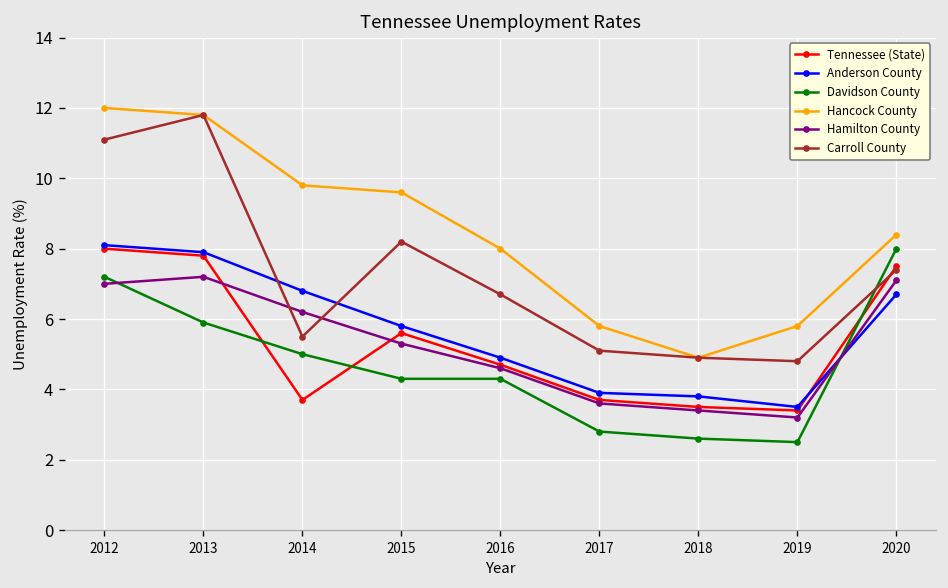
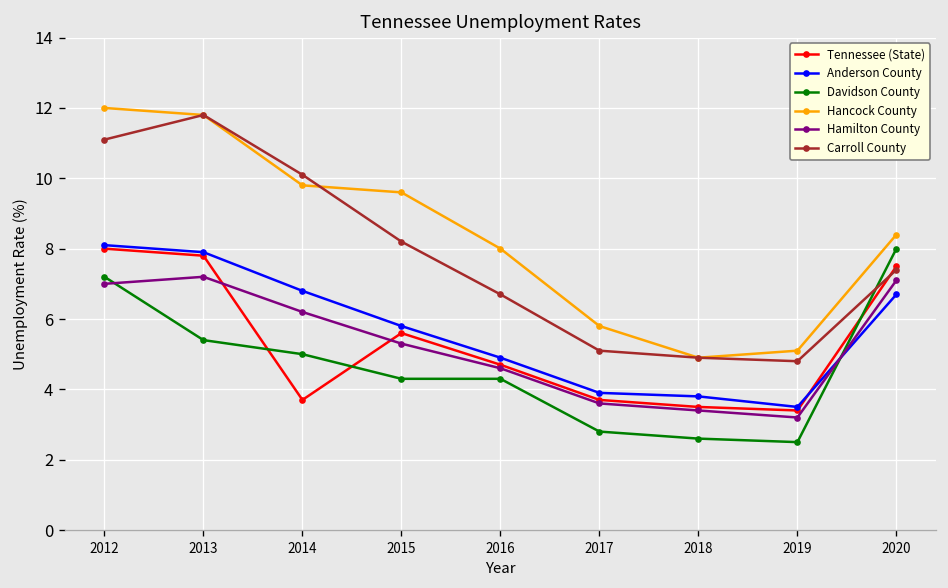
Davidson County, 2013: 5.9 -> 5.4
Carroll County, 2014: 5.5 -> 10.1
Hancock County, 2019: 5.8 -> 5.1
